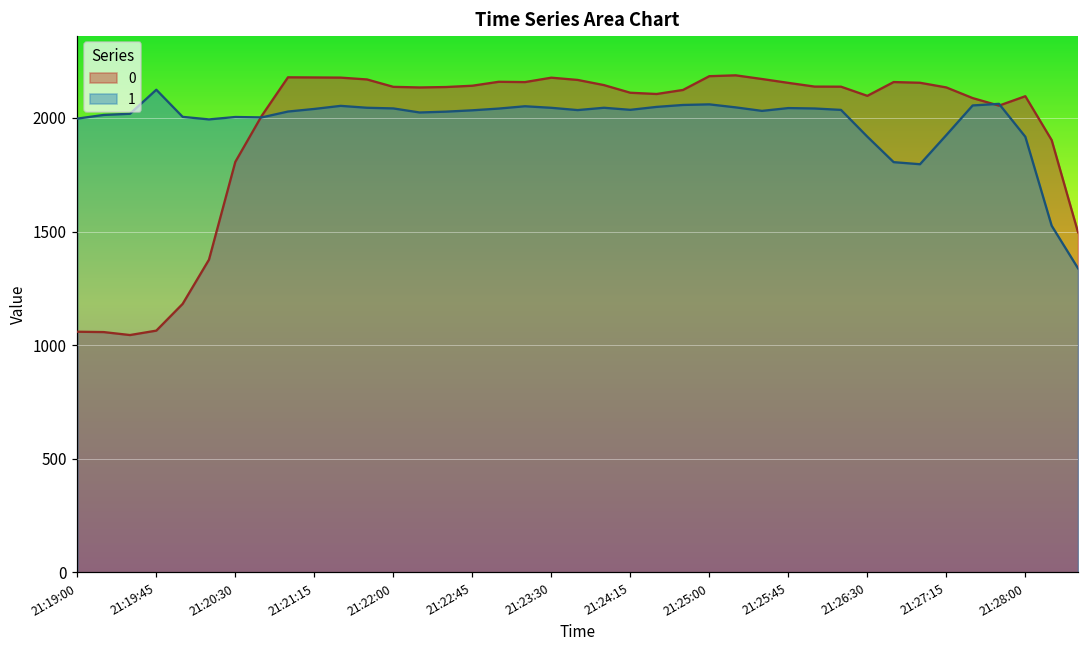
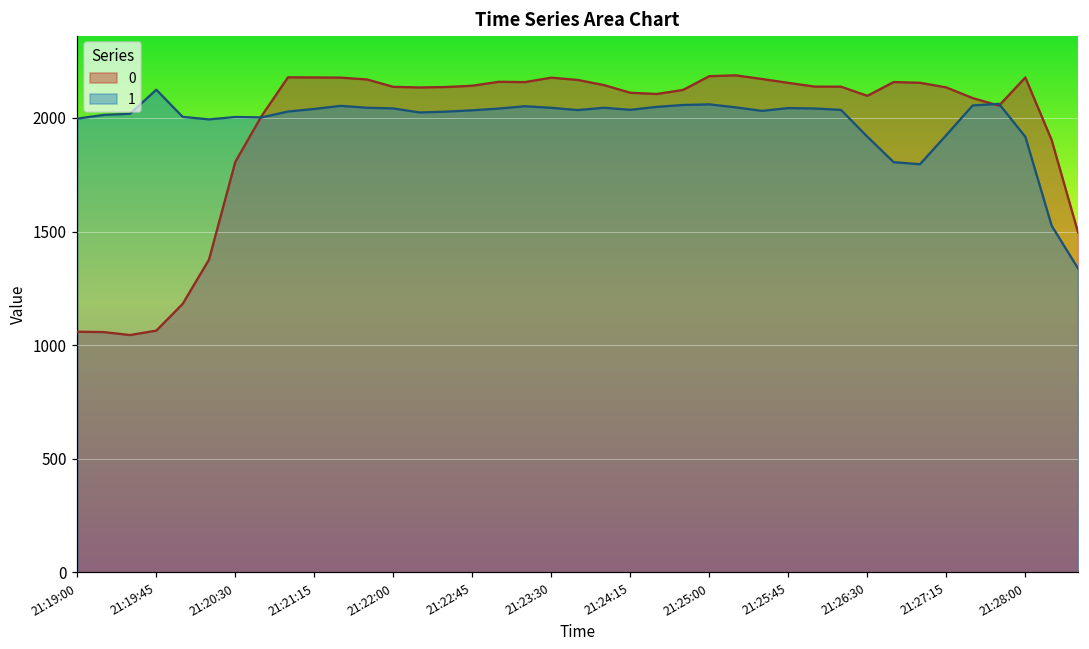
0, 21:28:00: 2100 -> 2180
